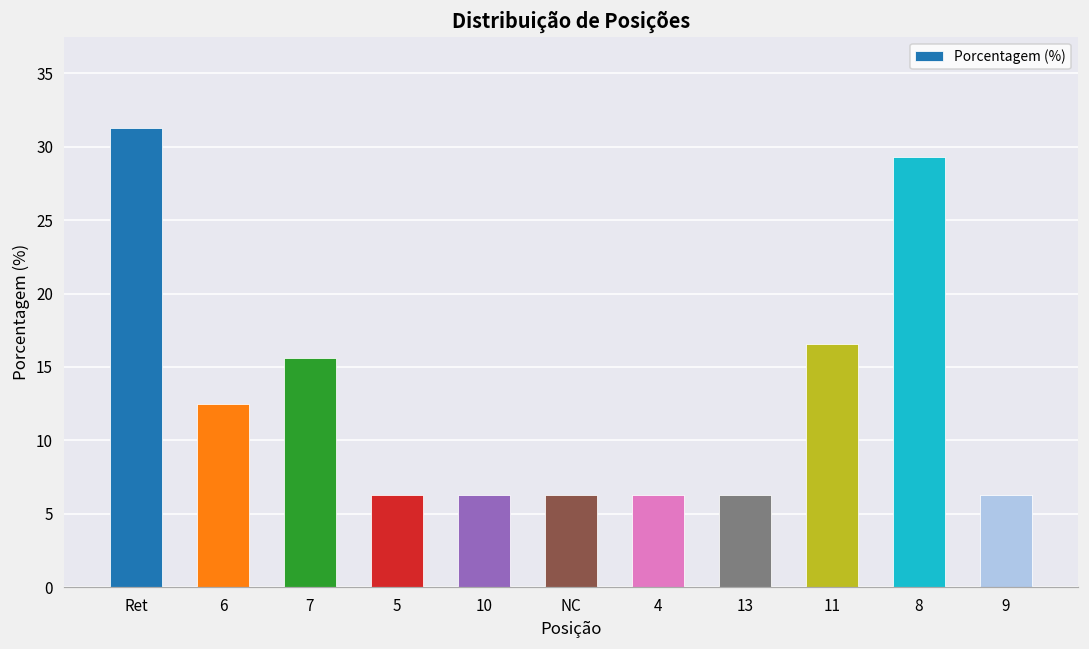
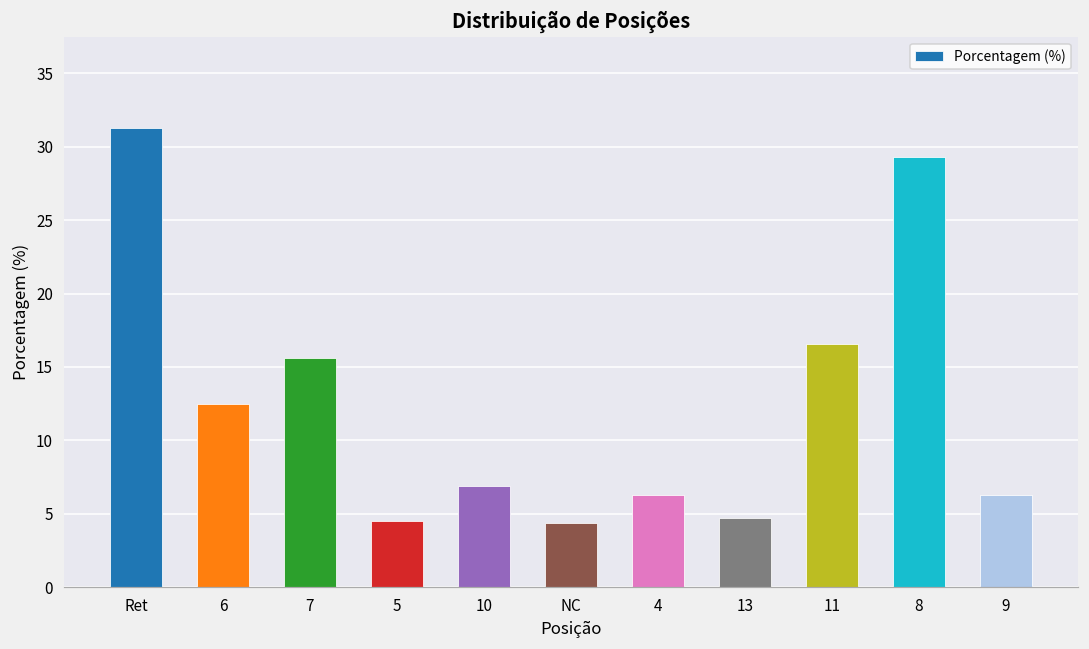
5: 6.3 -> 4.5
10: 6.3 -> 6.9
NC: 6.3 -> 4.4
13: 6.3 -> 4.7
